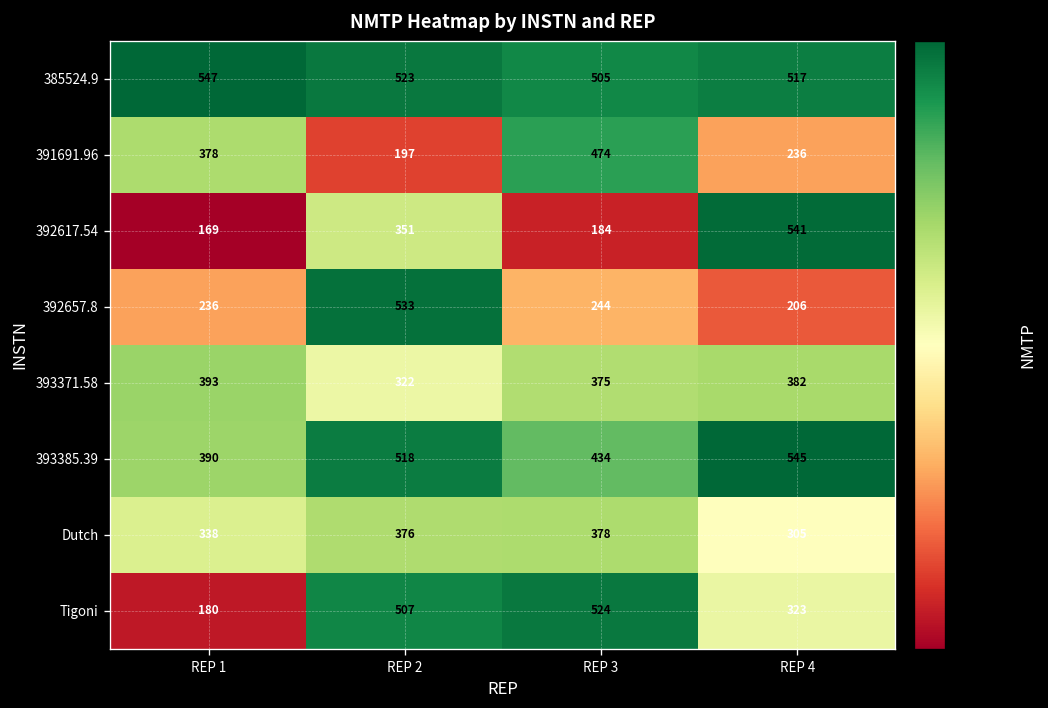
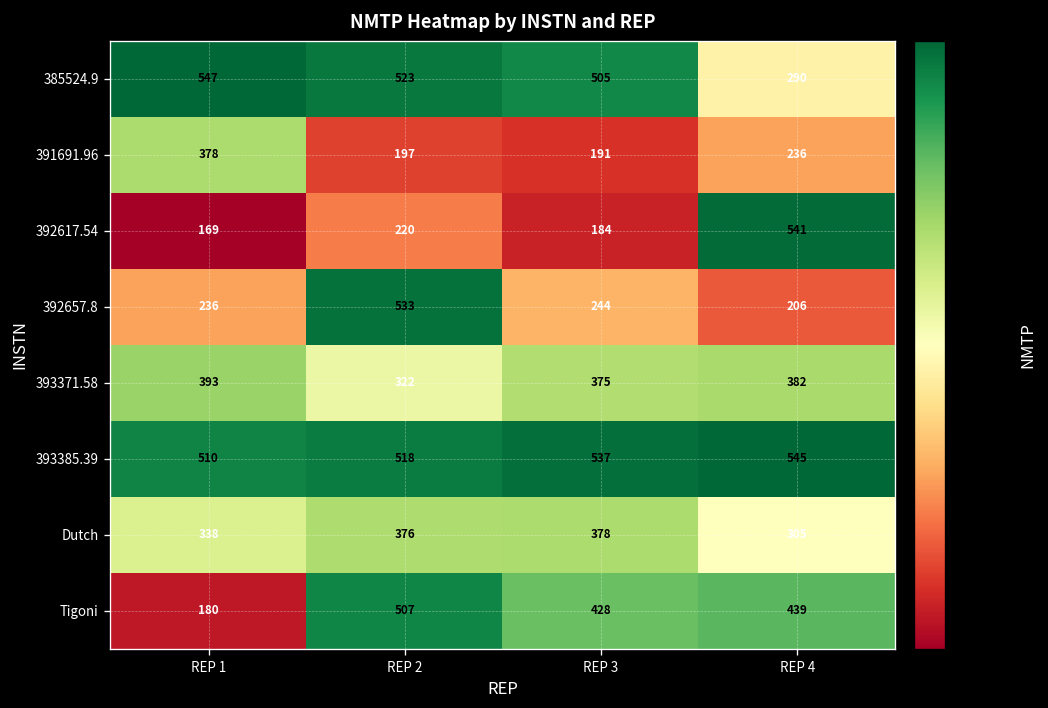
385524.9, REP 4: 517 -> 290
391691.96, REP 3: 474 -> 191
392617.54, REP 2: 351 -> 220
393385.39, REP 1: 390 -> 510
393385.39, REP 3: 434 -> 537
Tigoni, REP 3: 524 -> 428
Tigoni, REP 4: 323 -> 439
